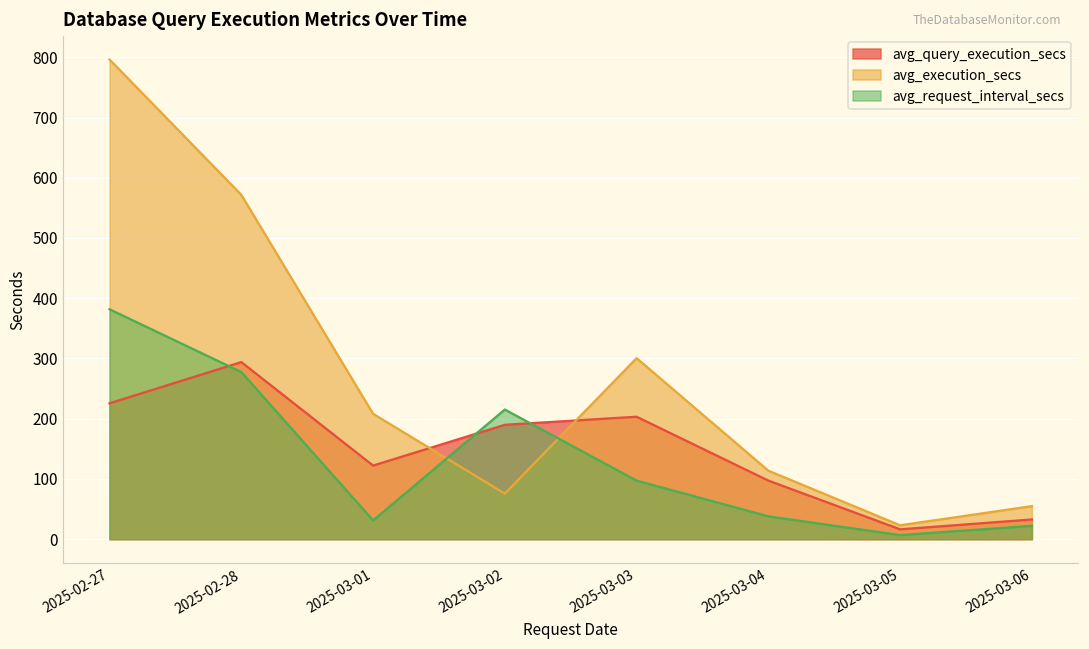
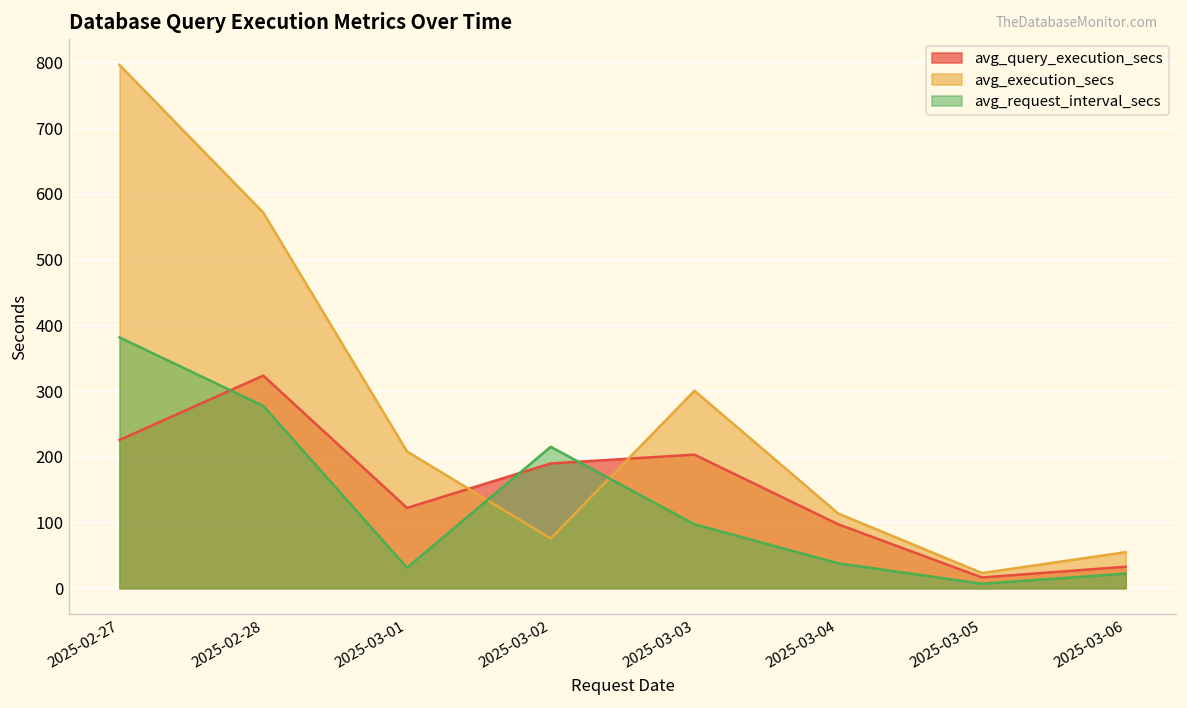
avg_query_execution_secs, 2025-02-28: 290 -> 320
